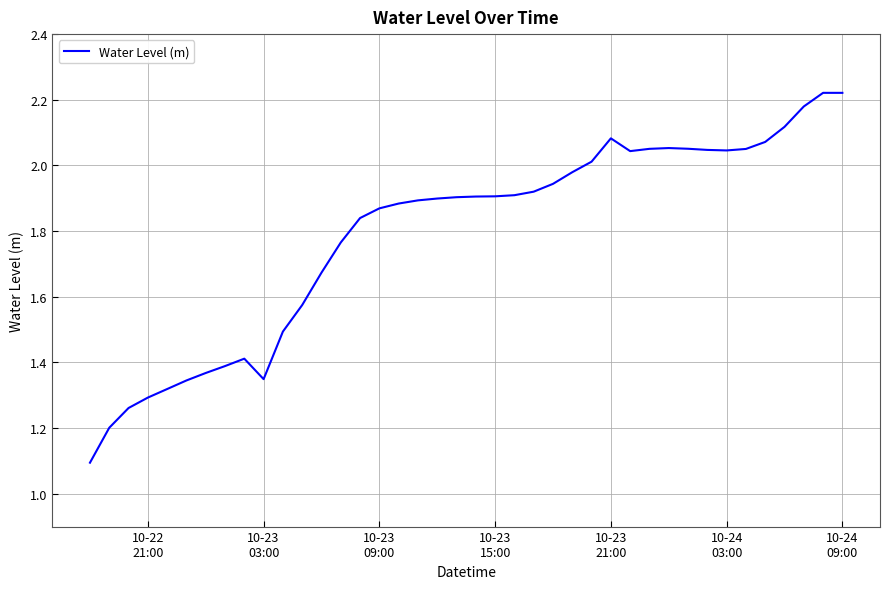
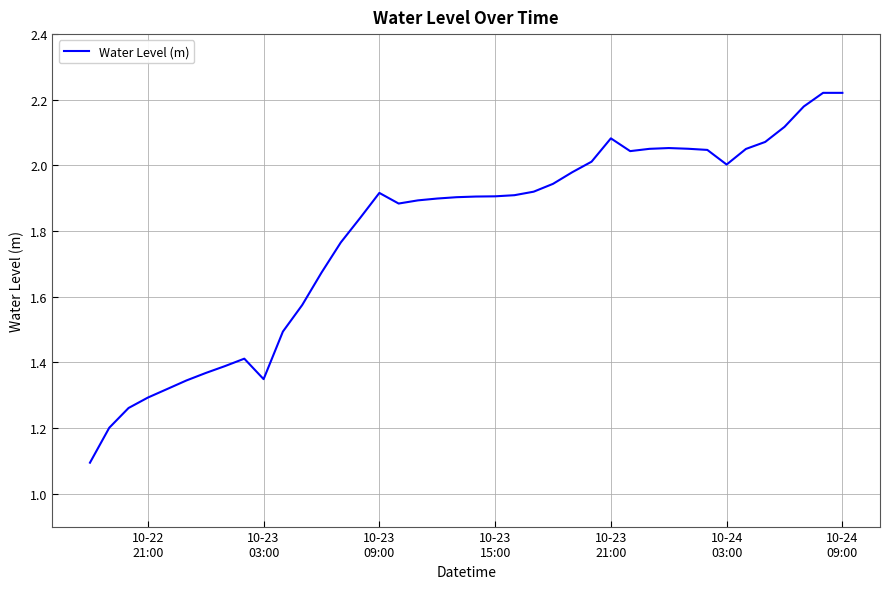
10-23 09:00: 1.87 -> 1.92
10-24 03:00: 2.05 -> 2.00
